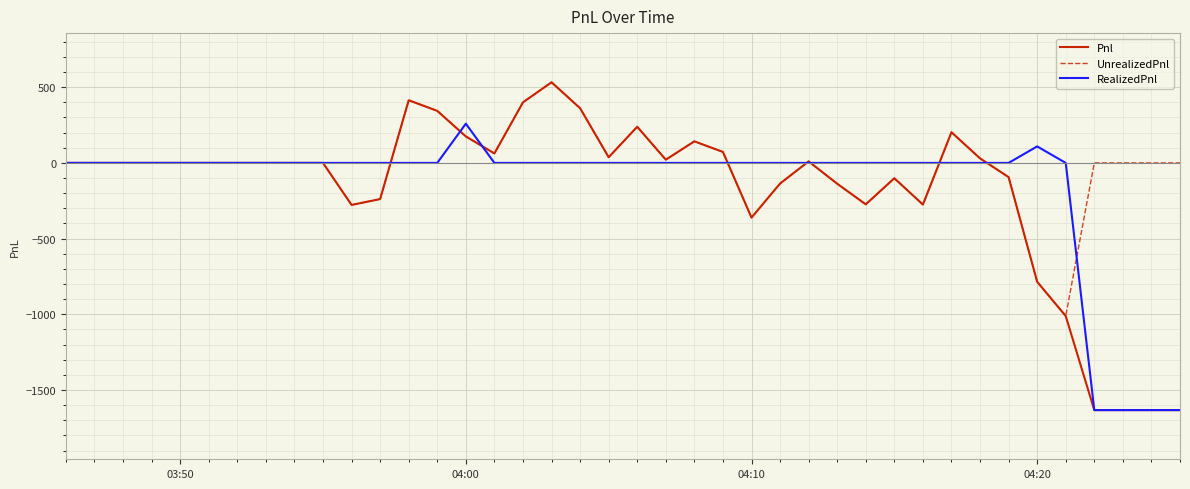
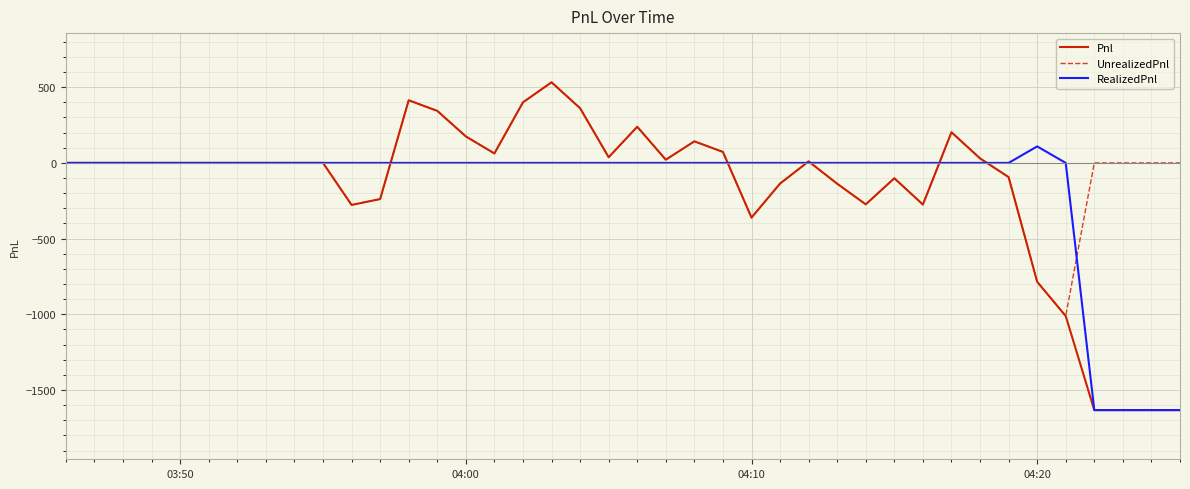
RealizedPnl, 04:00: 260 -> 0
